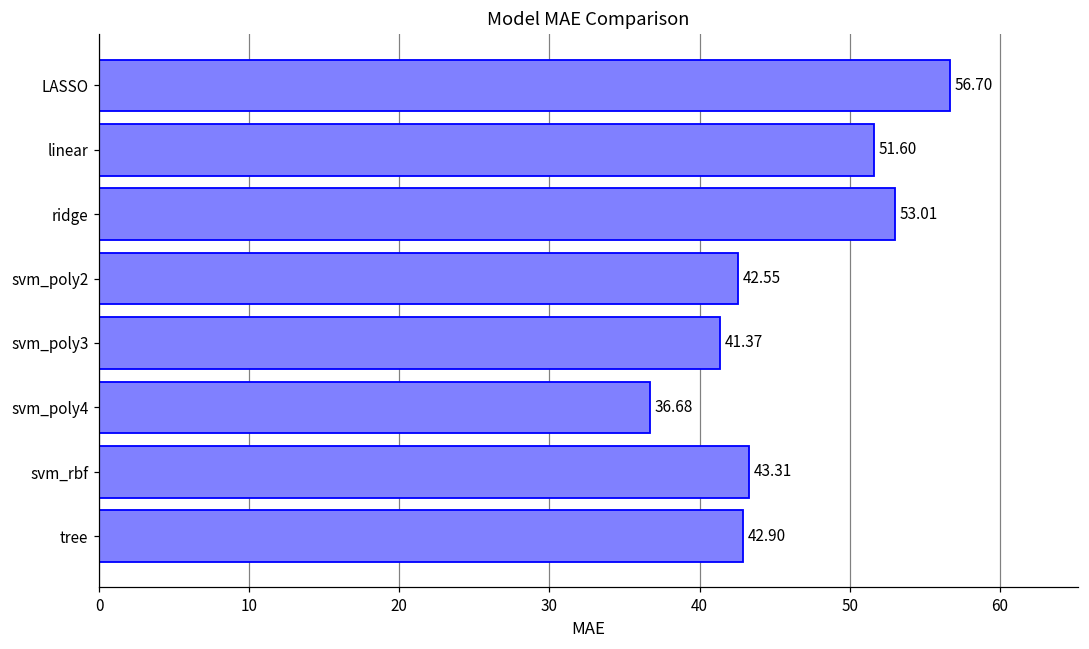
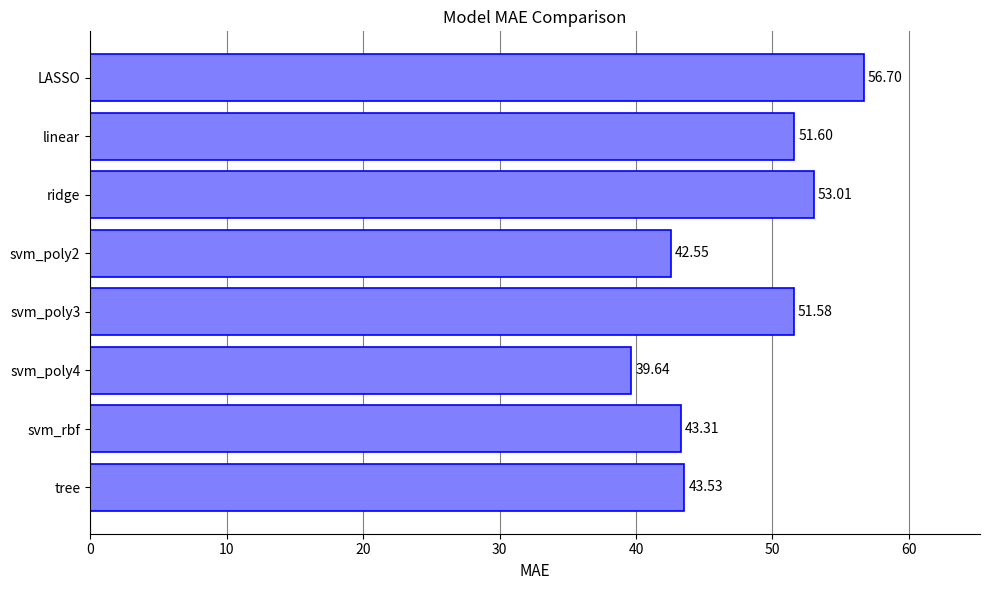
svm_poly3: 41.37 -> 51.58
svm_poly4: 36.68 -> 39.64
tree: 42.90 -> 43.53
